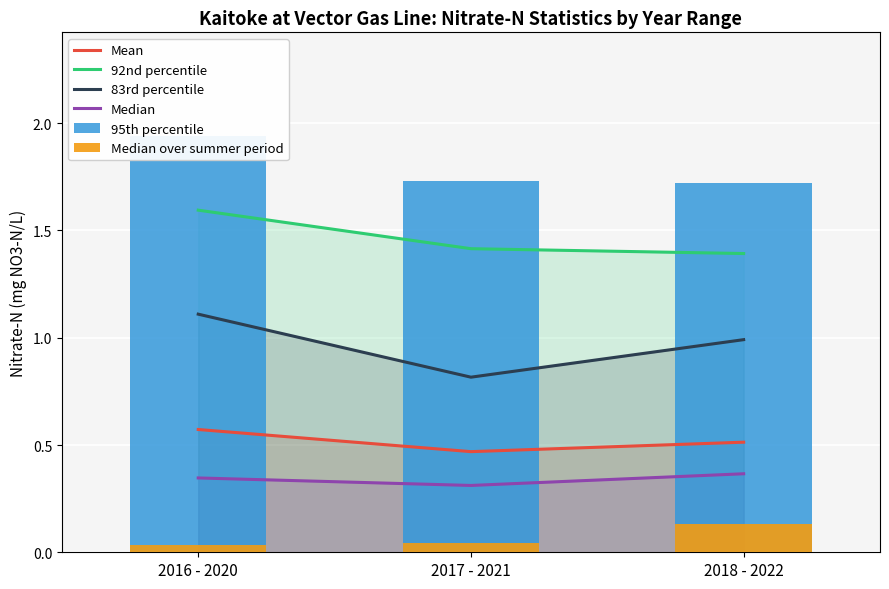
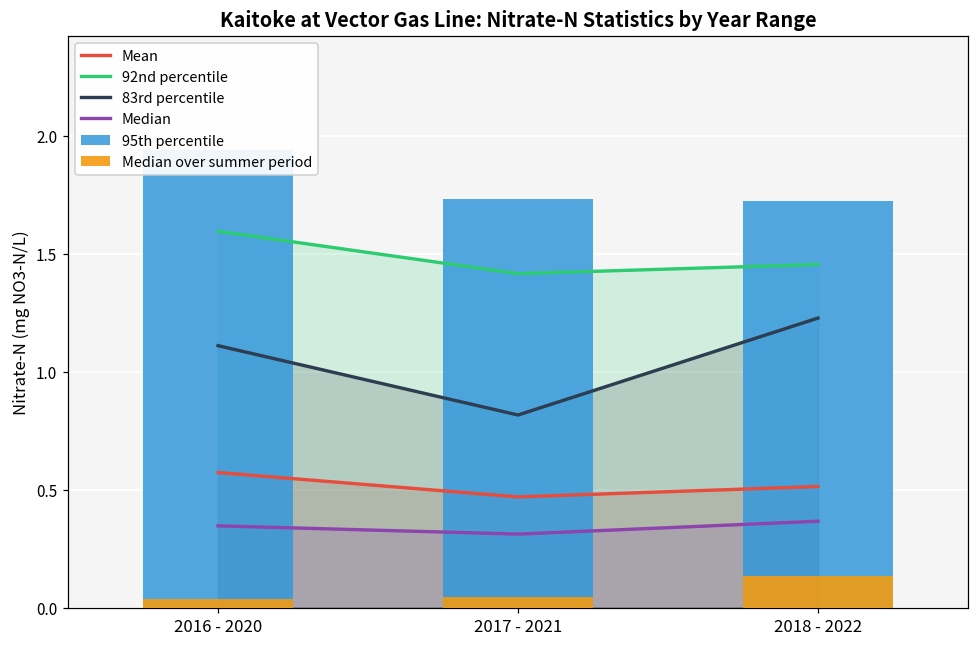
92nd percentile, 2018 - 2022: 1.39 -> 1.45
83rd percentile, 2018 - 2022: 0.99 -> 1.23
